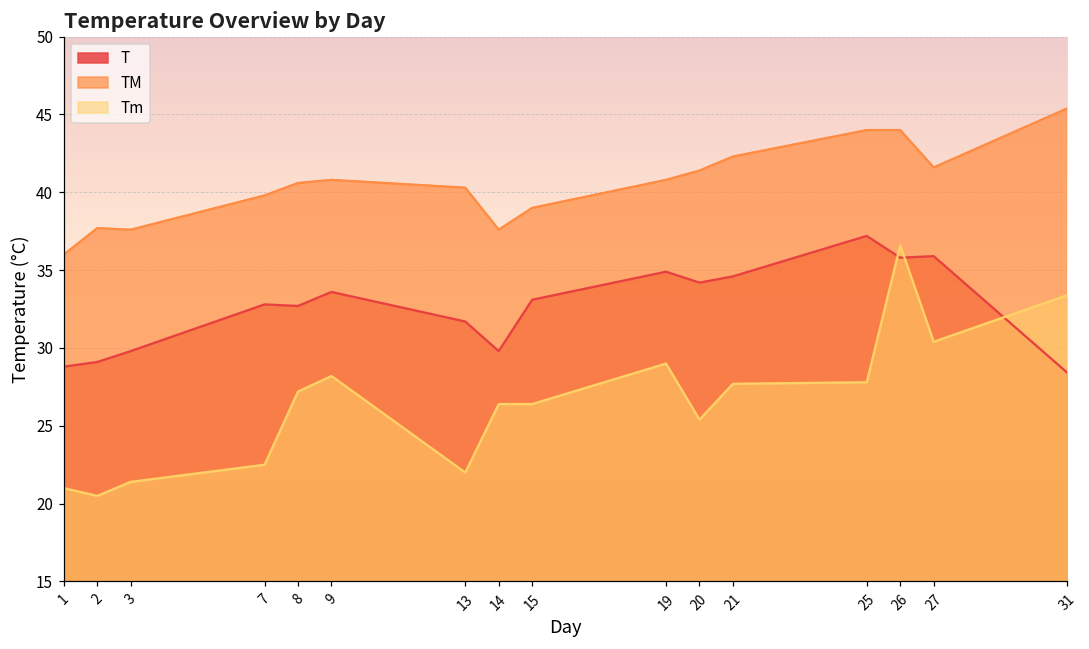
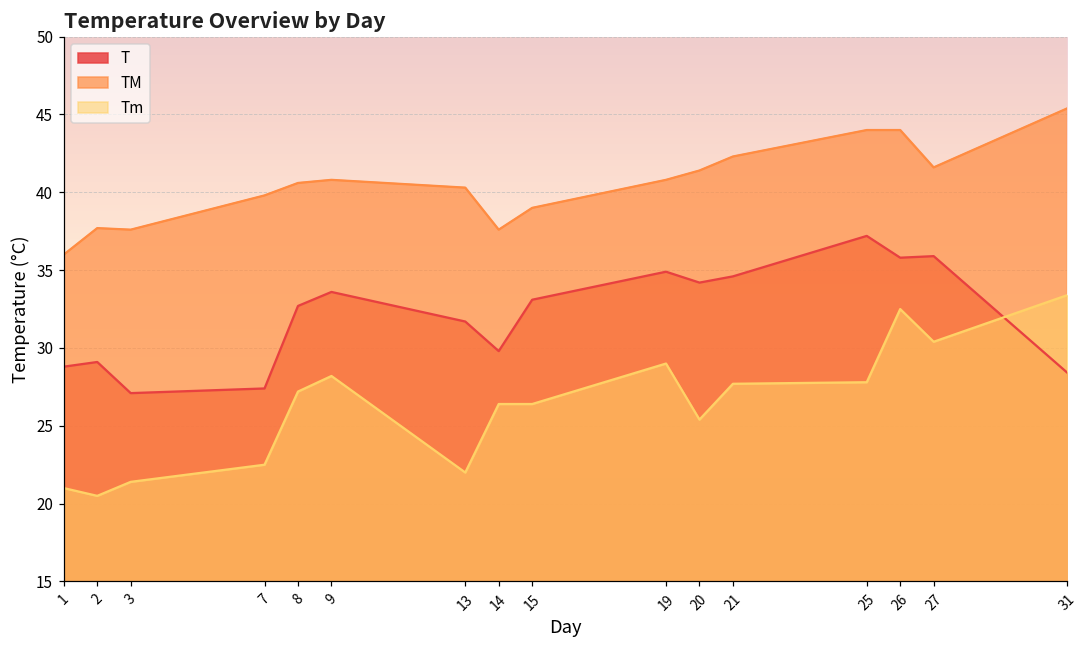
T, 3: 29.8 -> 27.1
T, 7: 32.8 -> 27.4
Tm, 26: 36.6 -> 32.5
